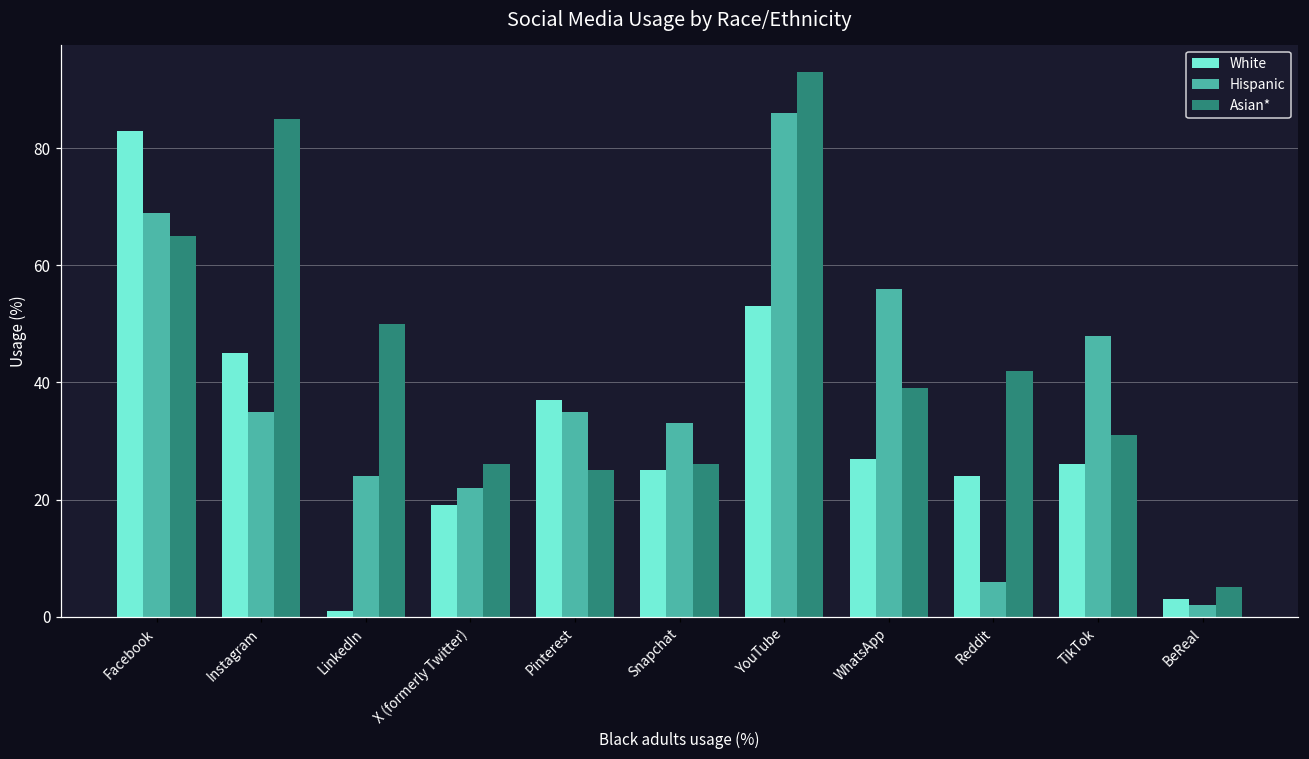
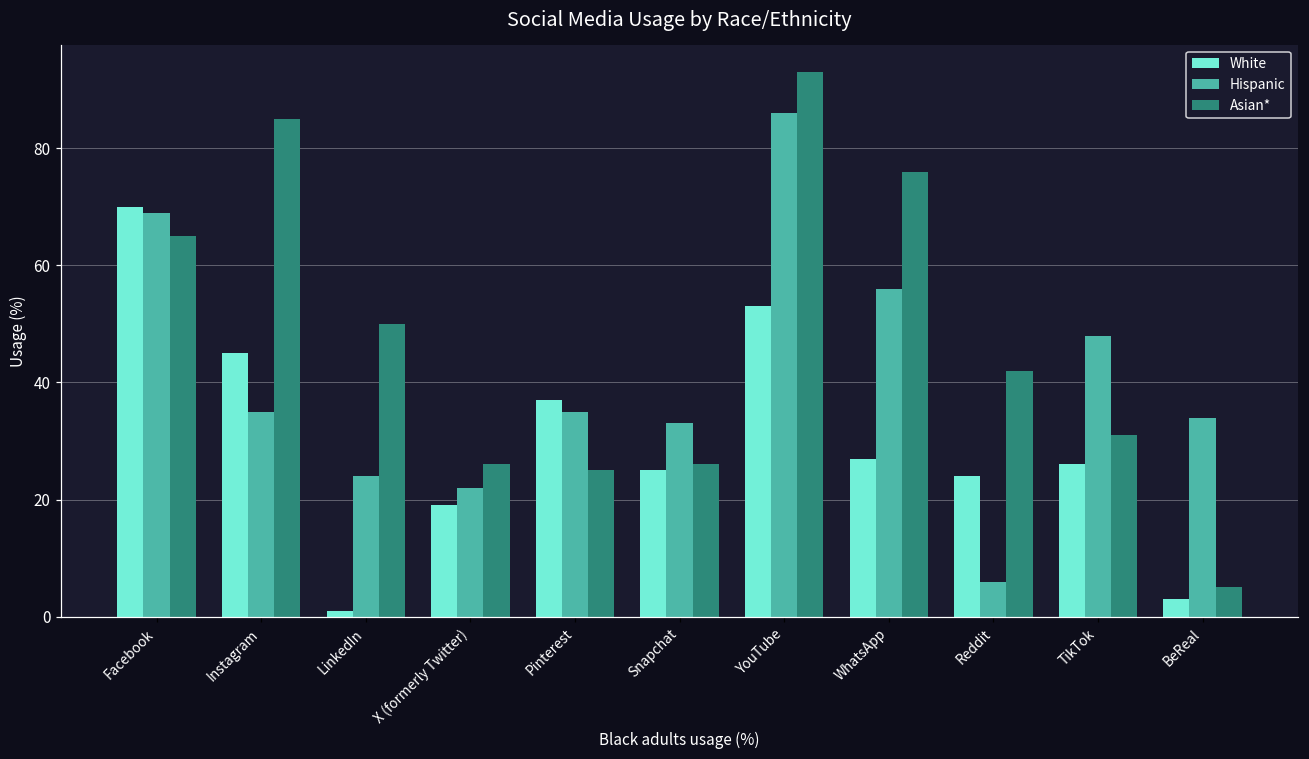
White, Facebook: 83 -> 70
Asian*, WhatsApp: 39 -> 76
Hispanic, BeReal: 2 -> 34
